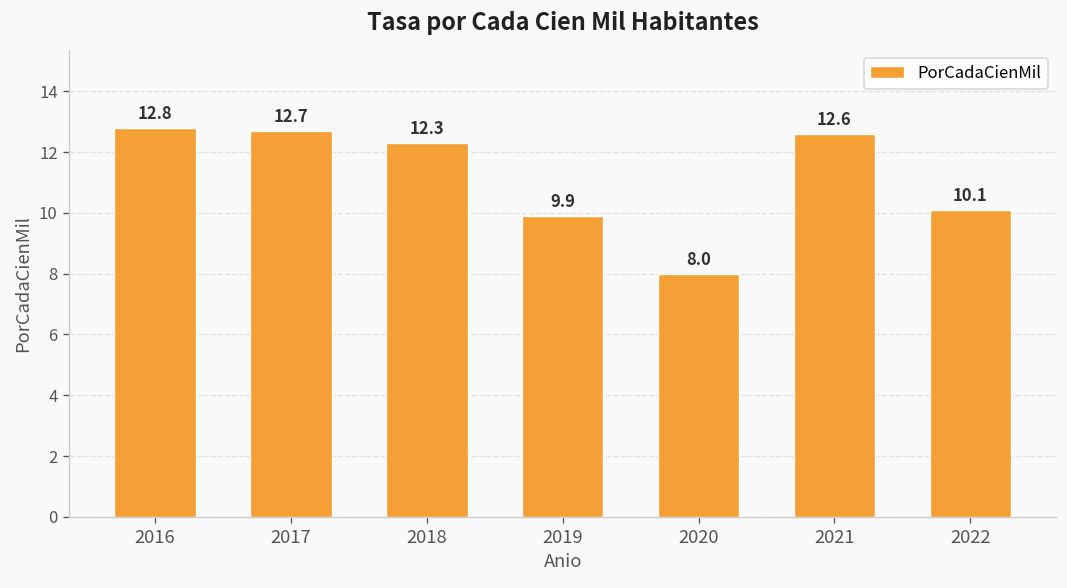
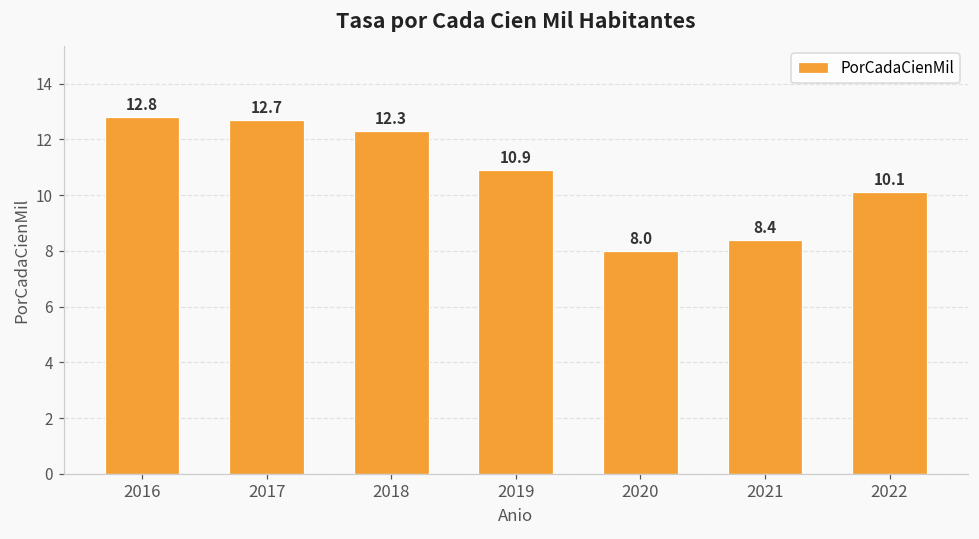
2019: 9.9 -> 10.9
2021: 12.6 -> 8.4
